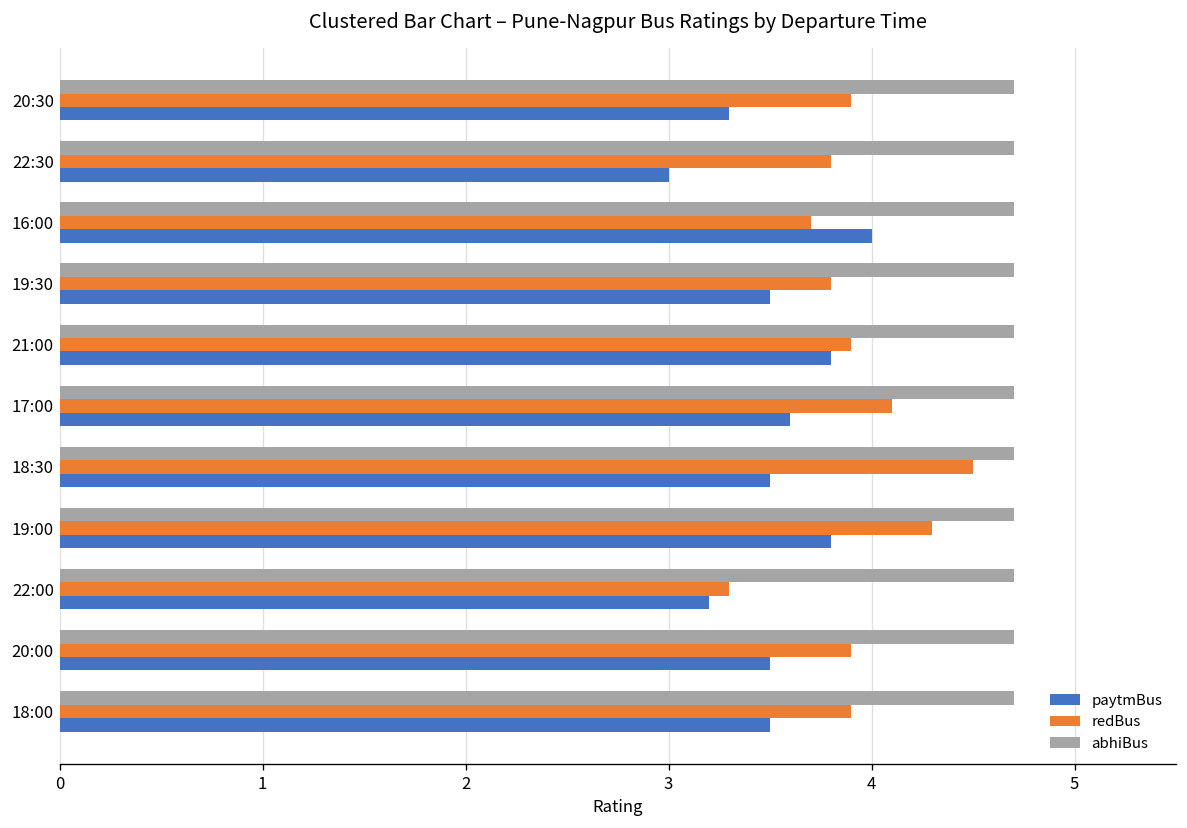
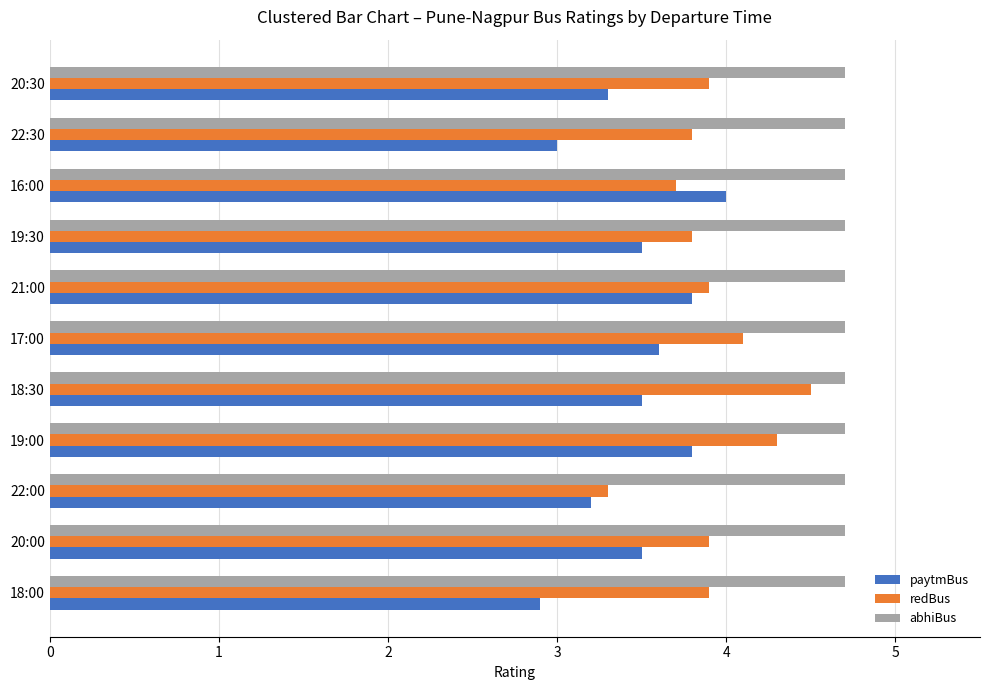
paytmBus, 18:00: 3.5 -> 2.9
